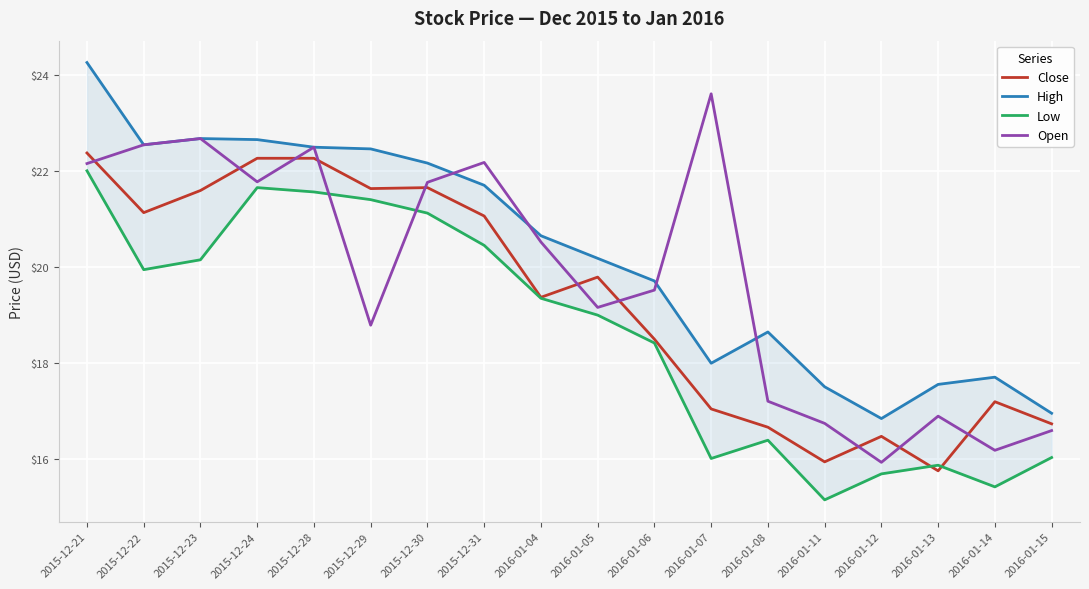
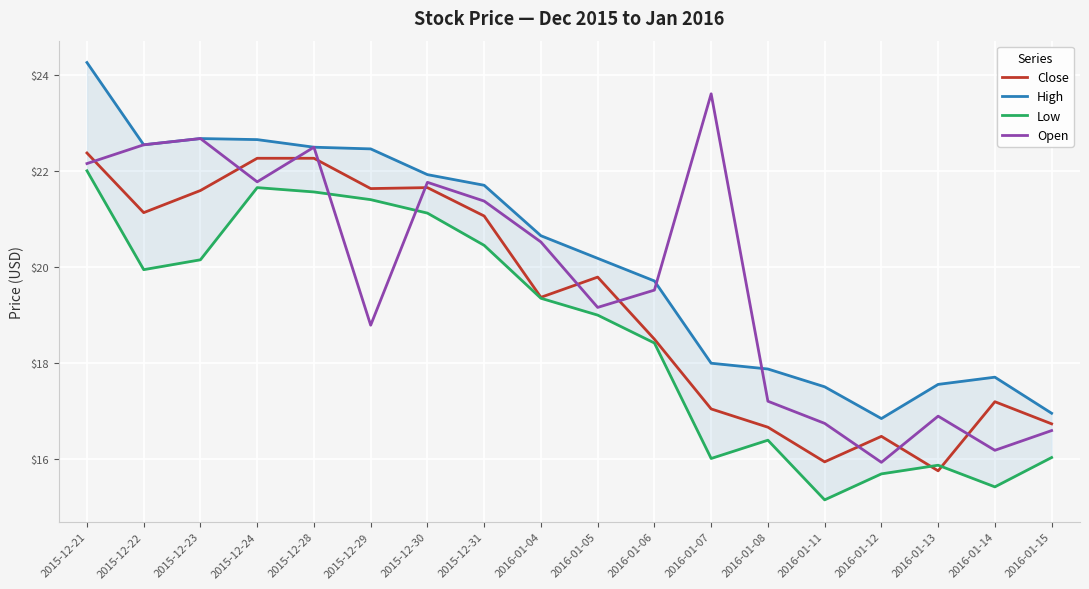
High, 2015-12-30: $22.2 -> $21.9
Open, 2015-12-31: $22.2 -> $21.4
High, 2016-01-08: $18.6 -> $17.9
